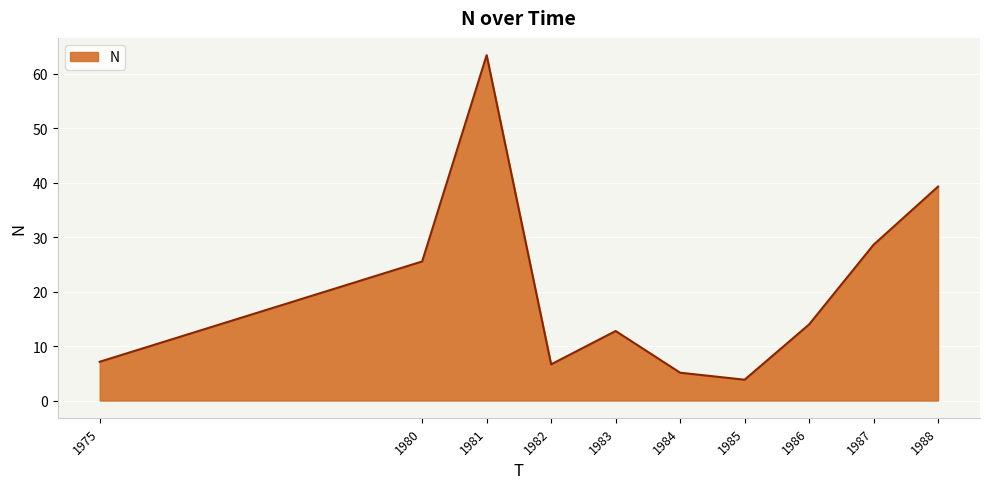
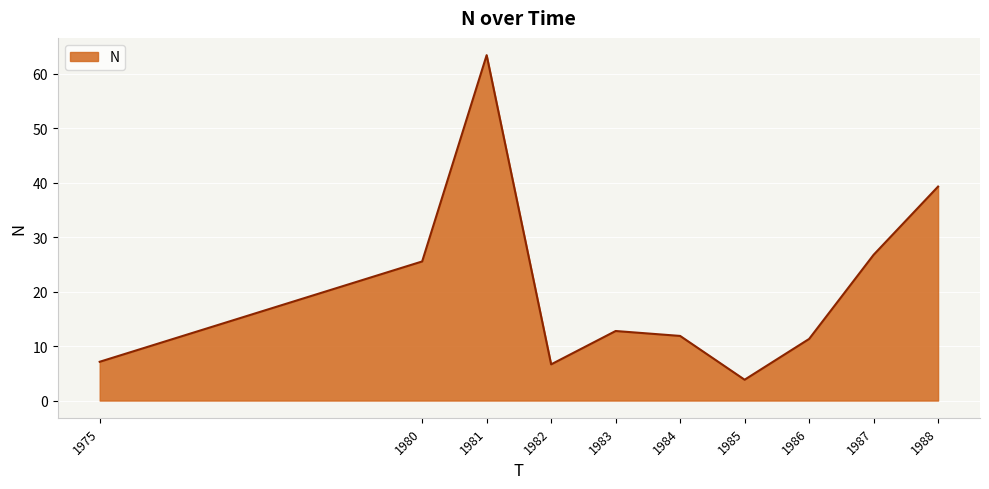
1984: 5 -> 12
1986: 14 -> 11
1987: 29 -> 27
